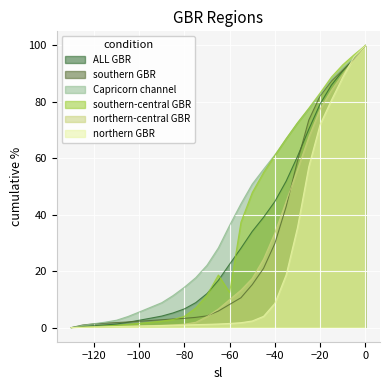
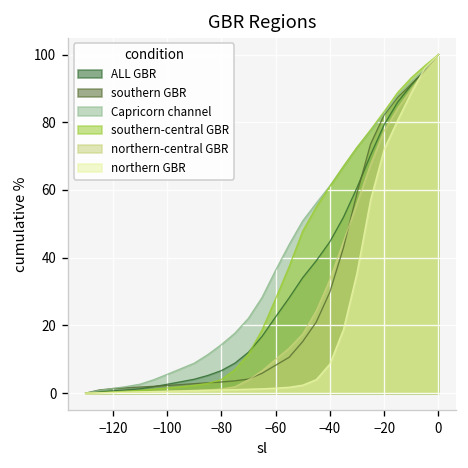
southern-central GBR, −60: 12 -> 28
